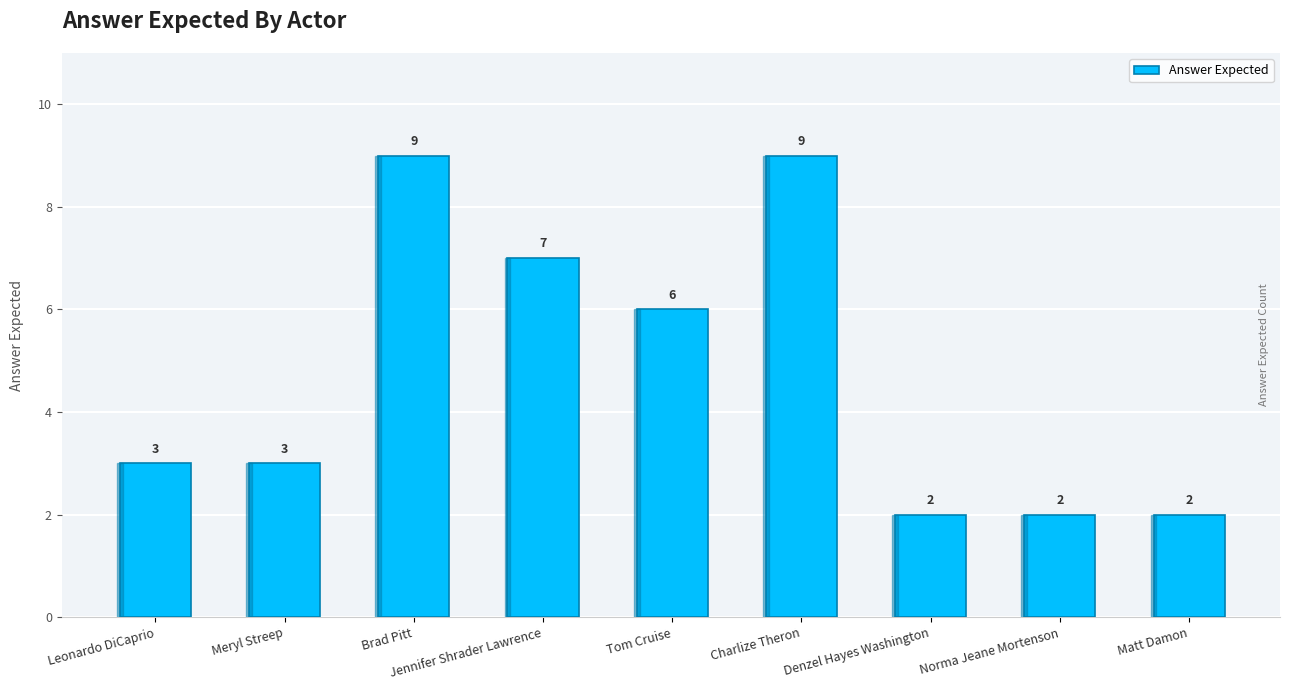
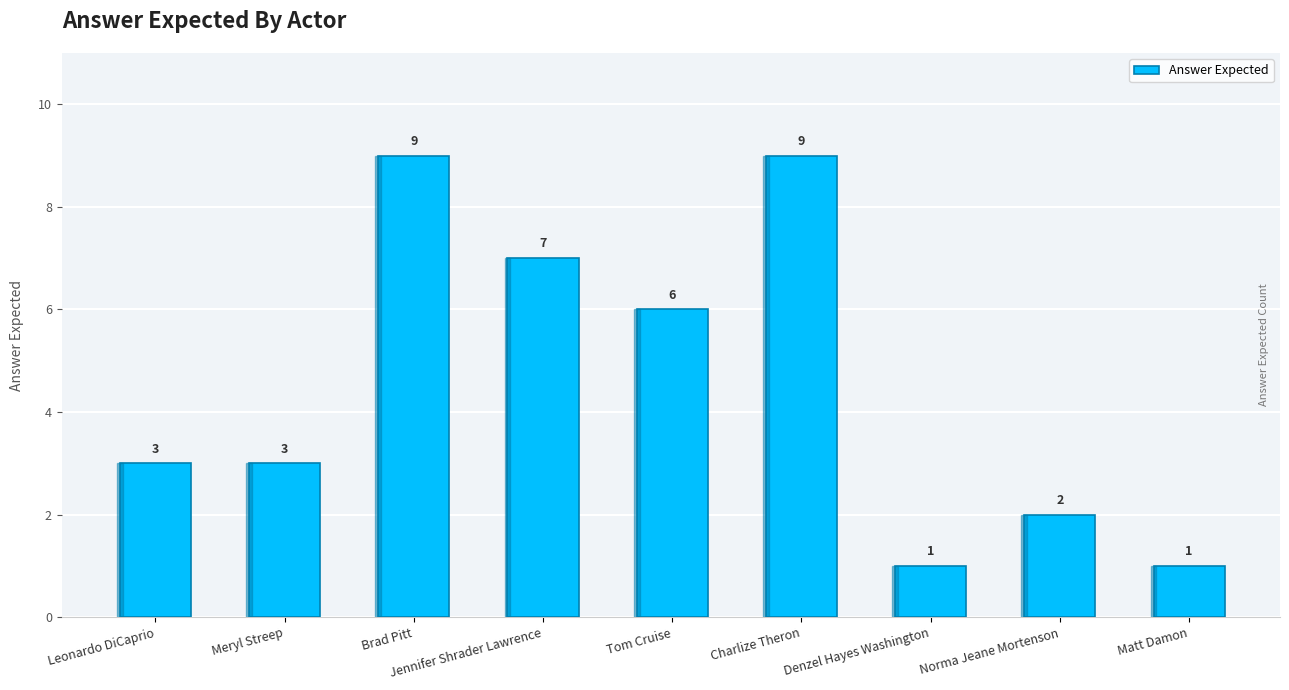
Denzel Hayes Washington: 2 -> 1
Matt Damon: 2 -> 1
